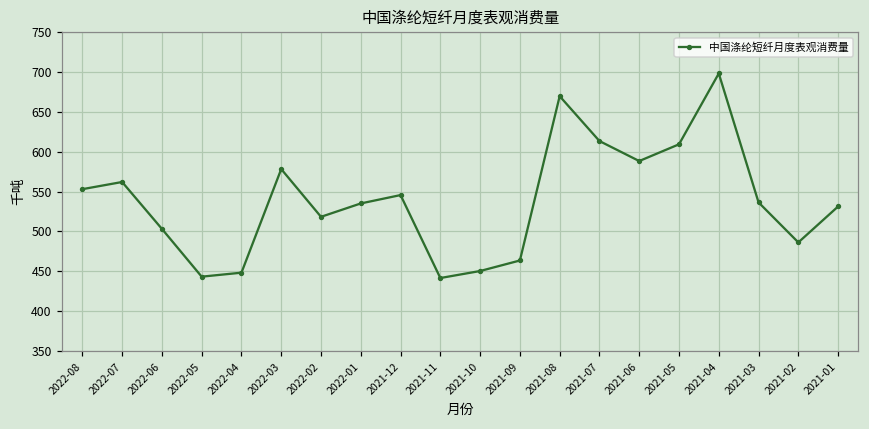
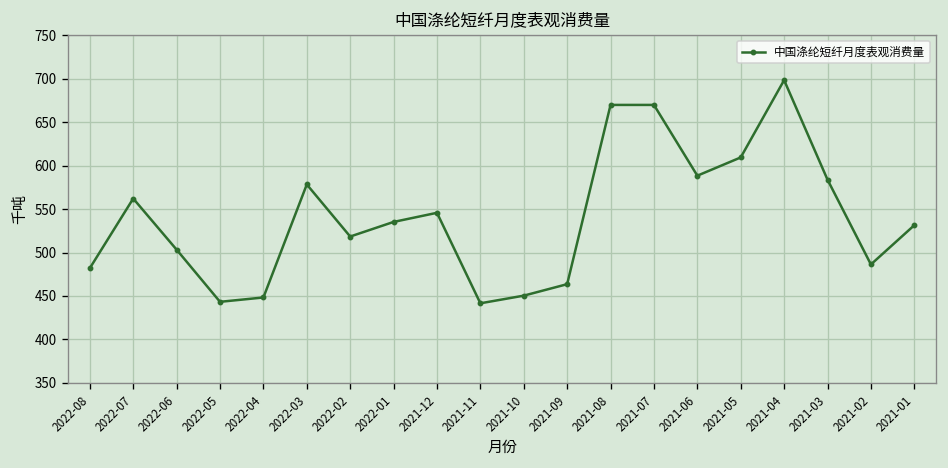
2022-08: 550 -> 480
2021-07: 610 -> 670
2021-03: 540 -> 580
